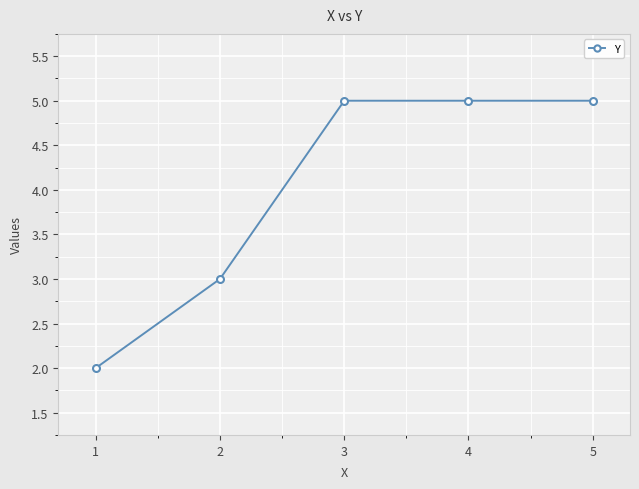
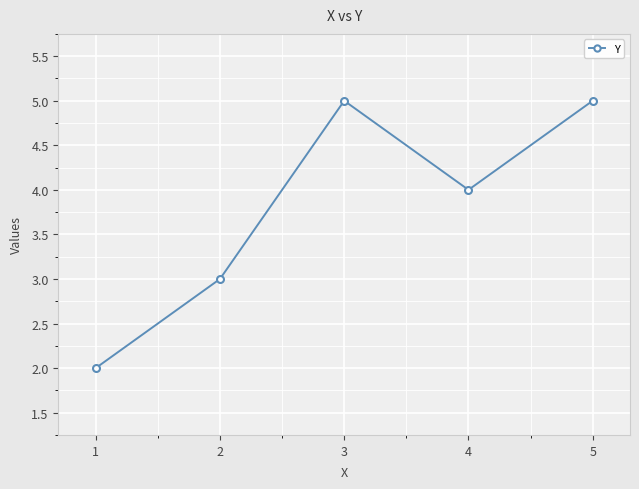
4: 5 -> 4
